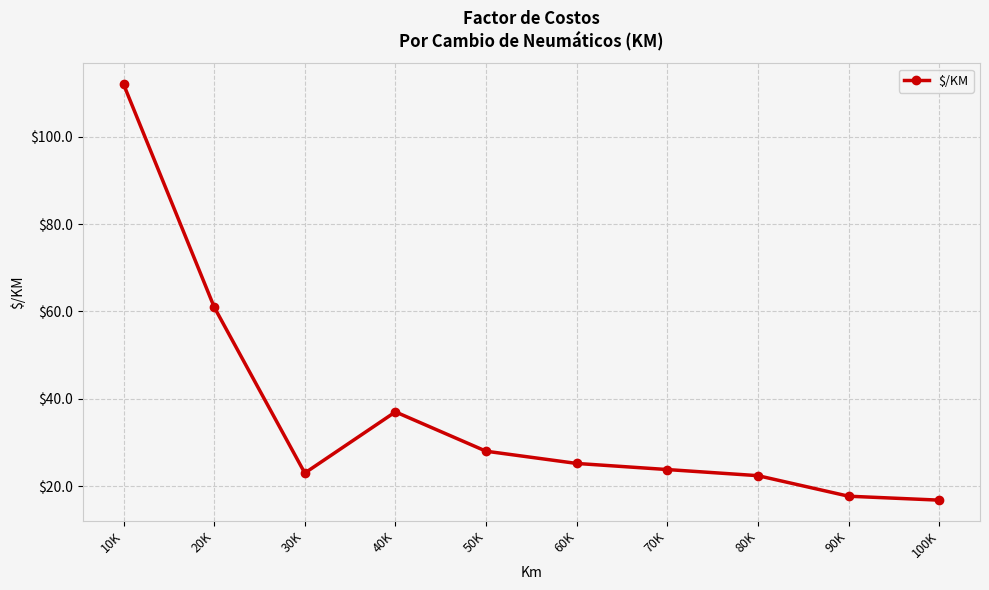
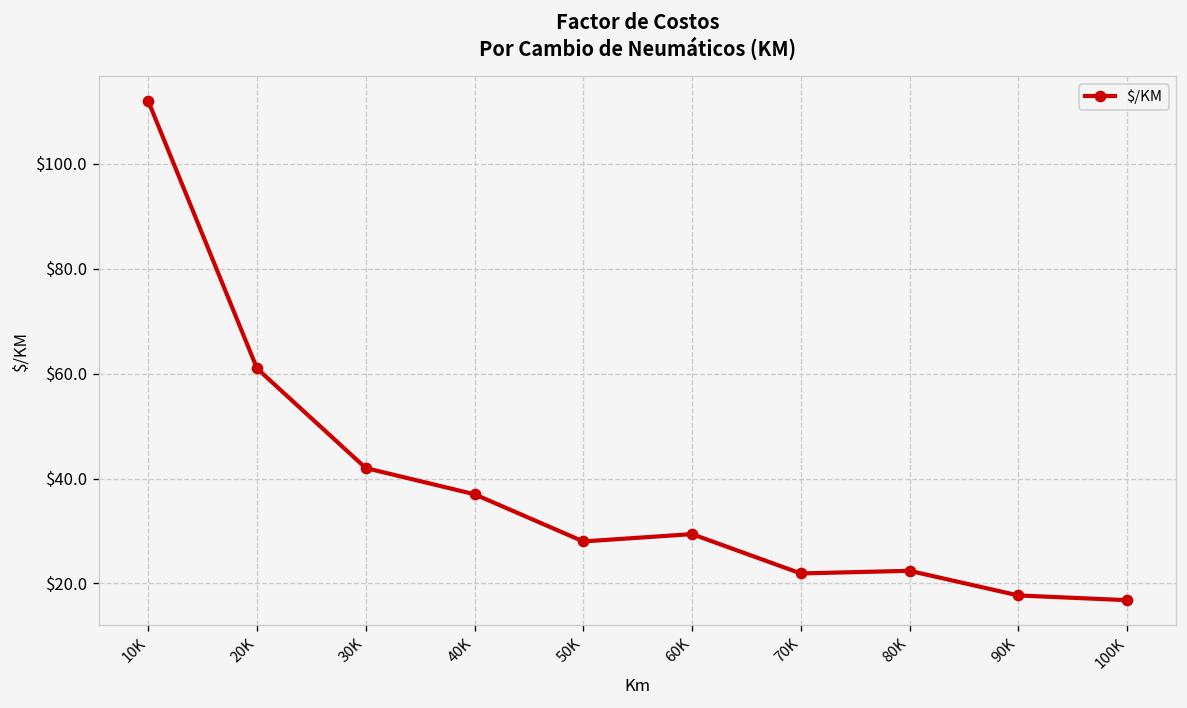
30K: $23 -> $42
60K: $25 -> $29
70K: $24 -> $22
